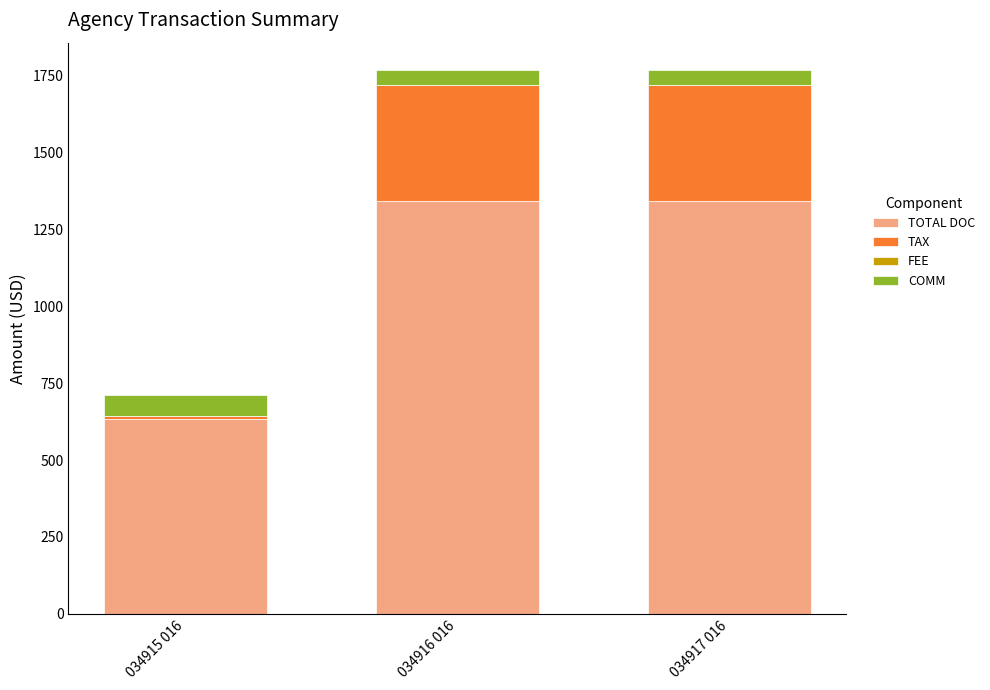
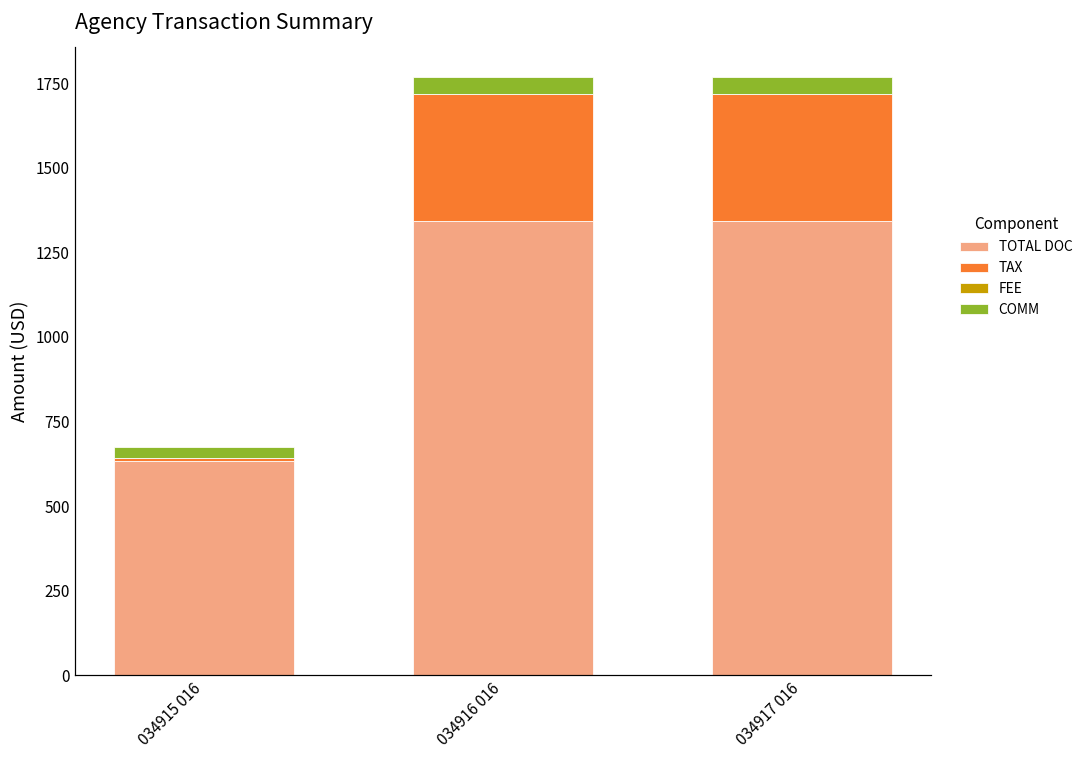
COMM, 034915 016: 70 -> 30
